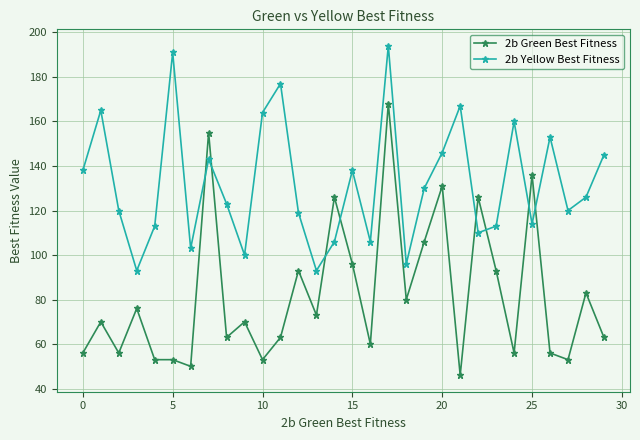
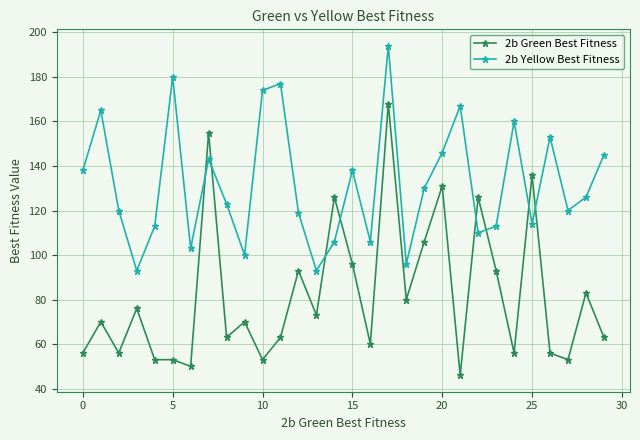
2b Yellow Best Fitness, 5: 191 -> 180
2b Yellow Best Fitness, 10: 164 -> 174
